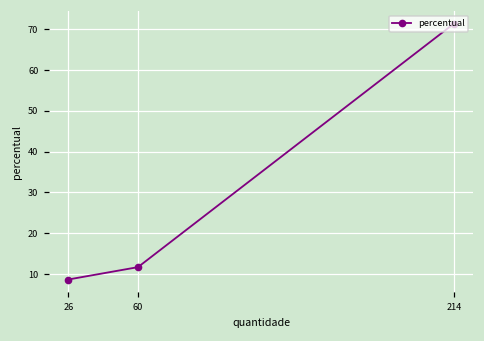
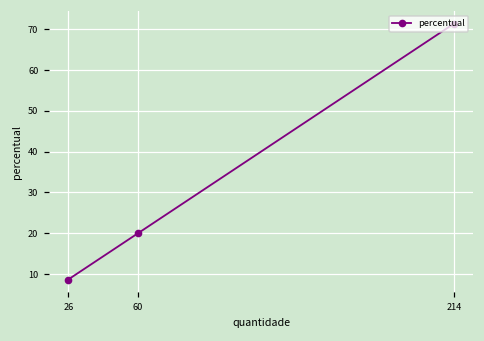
60: 12 -> 20
